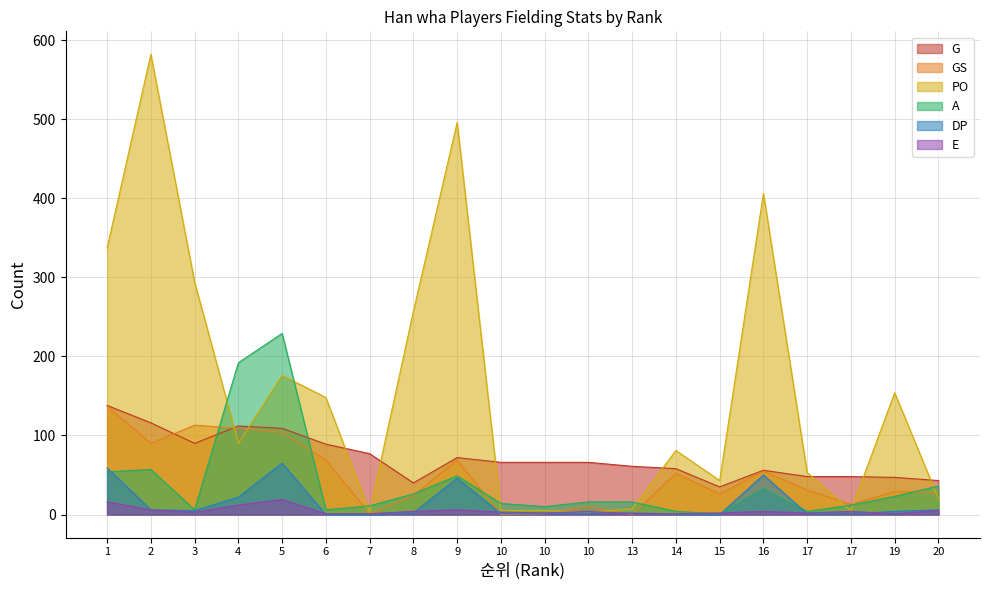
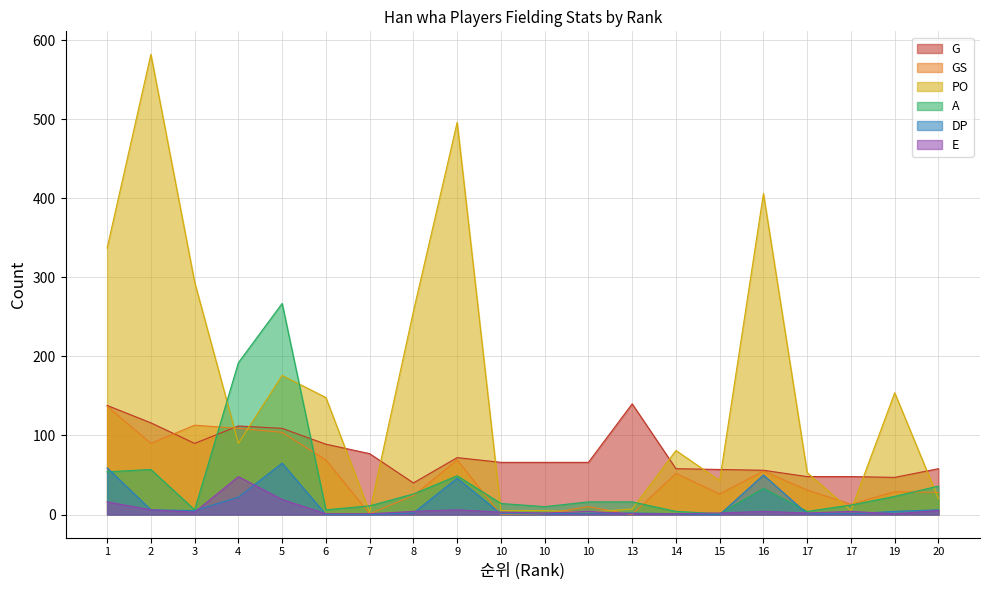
E, 4: 10 -> 50
A, 5: 230 -> 270
G, 13: 60 -> 140
G, 15: 40 -> 60
G, 20: 40 -> 60
